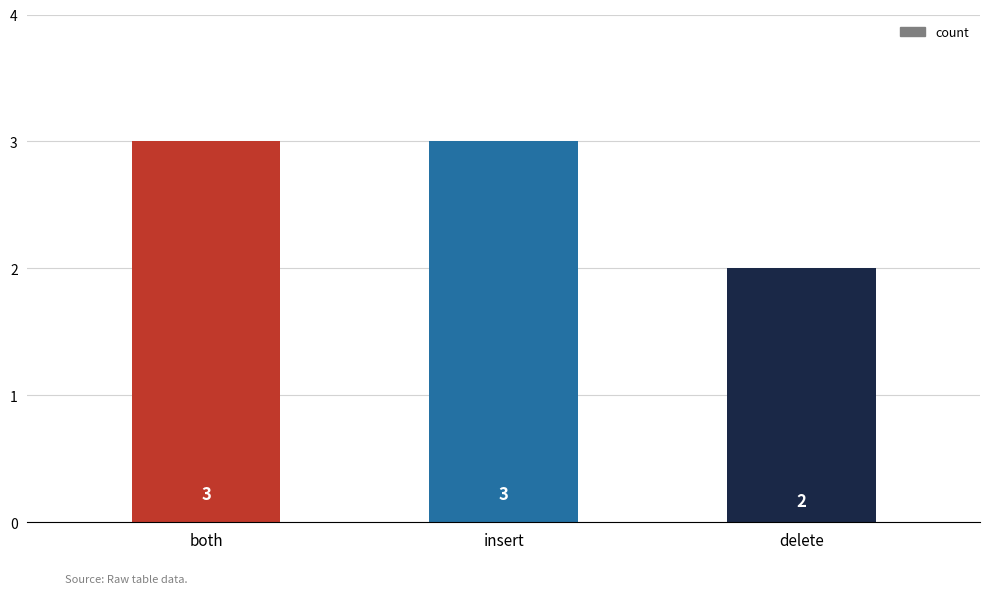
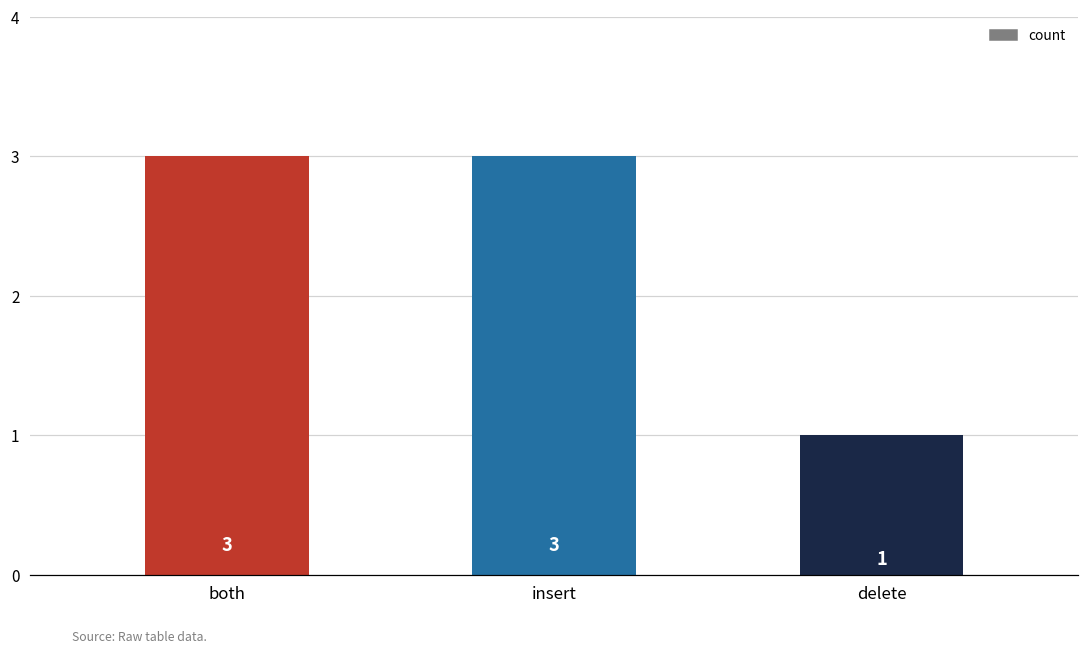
delete: 2 -> 1
